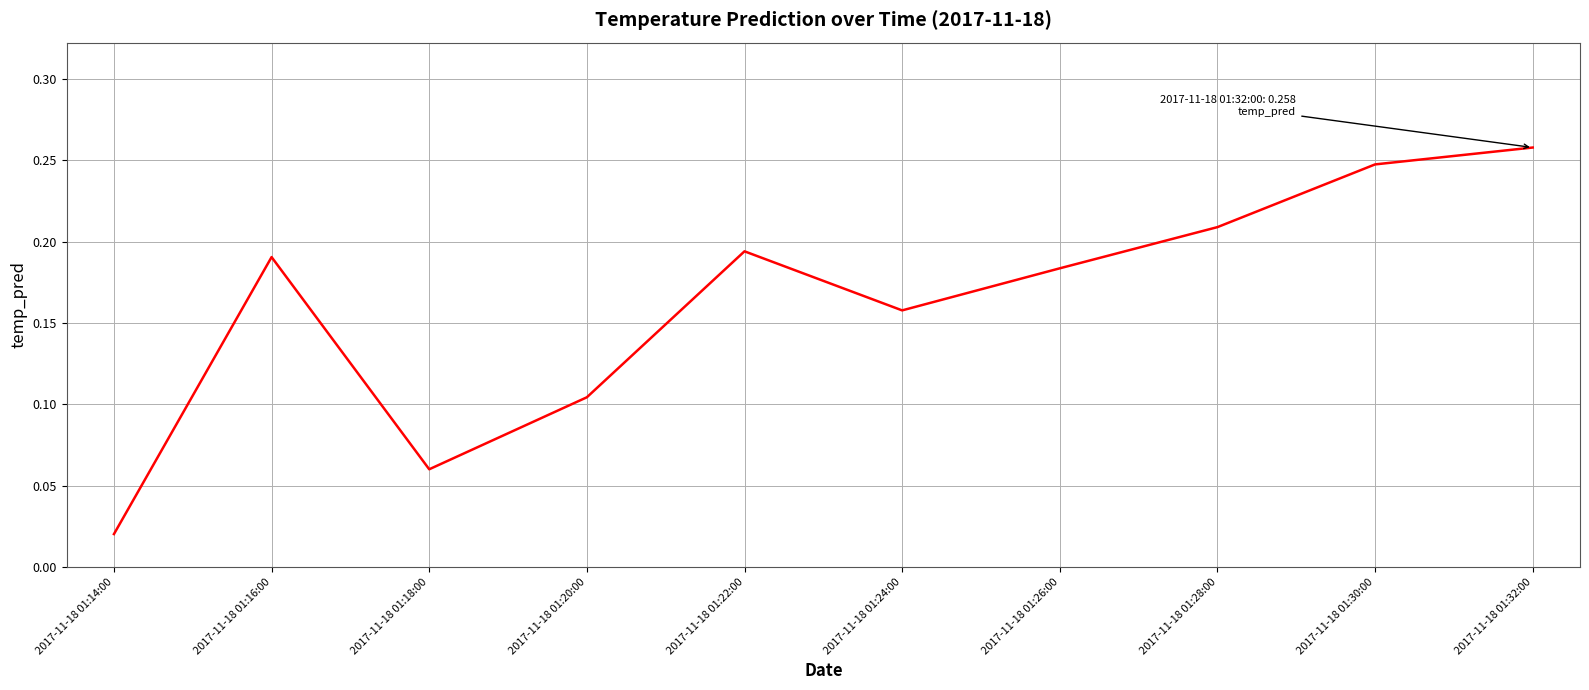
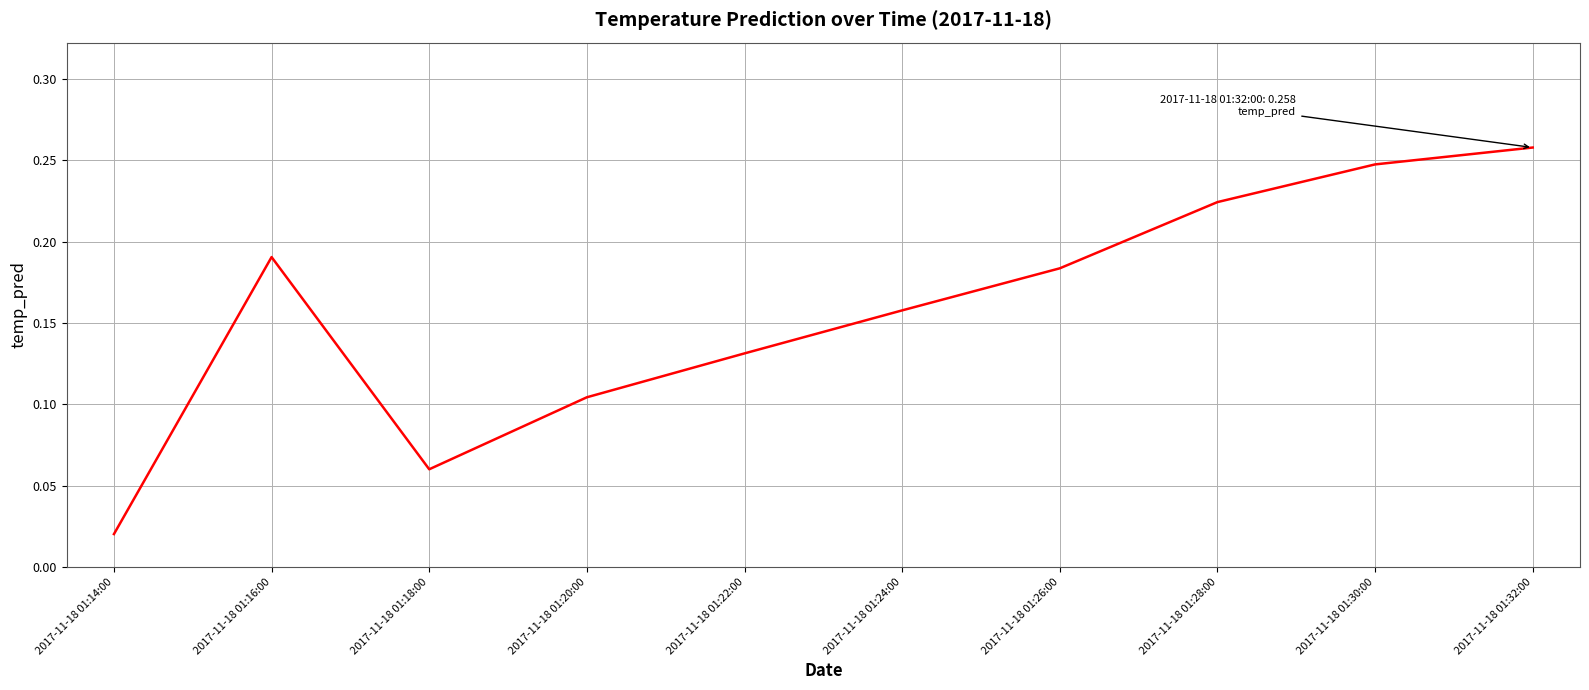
2017-11-18 01:22:00: 0.194 -> 0.131
2017-11-18 01:28:00: 0.209 -> 0.224
